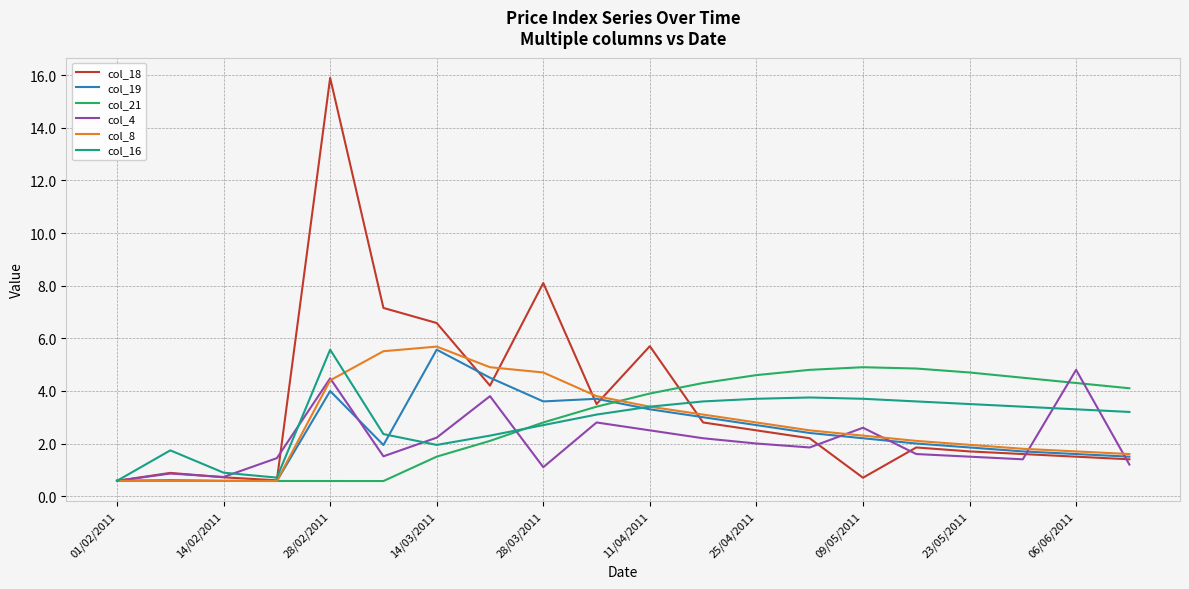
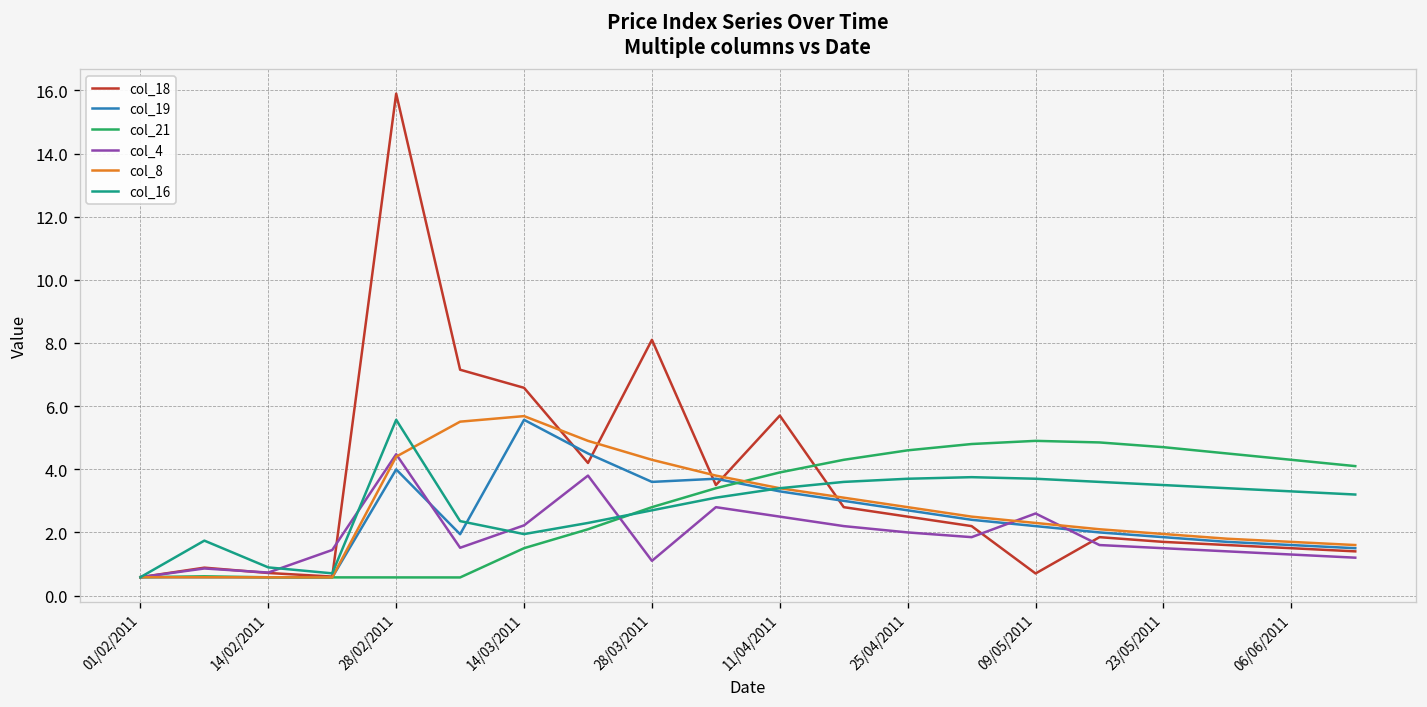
col_8, 28/03/2011: 4.7 -> 4.3
col_4, 06/06/2011: 4.8 -> 1.3
